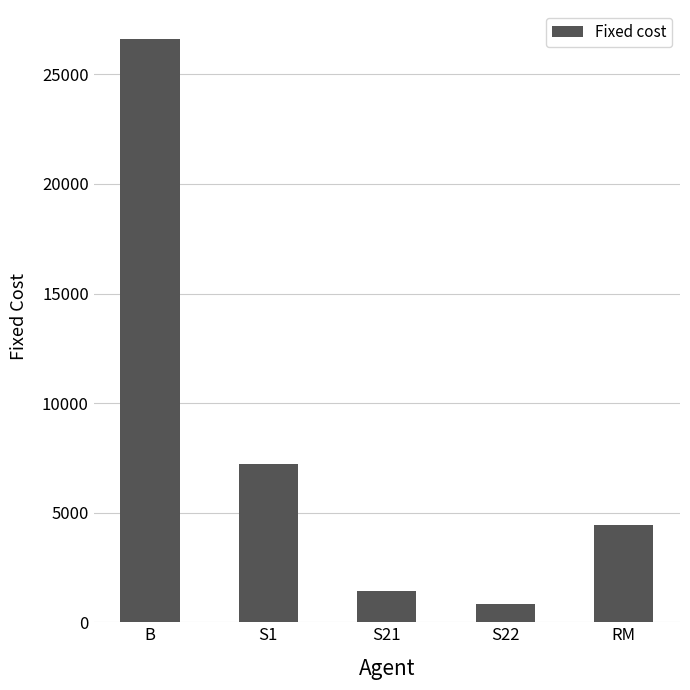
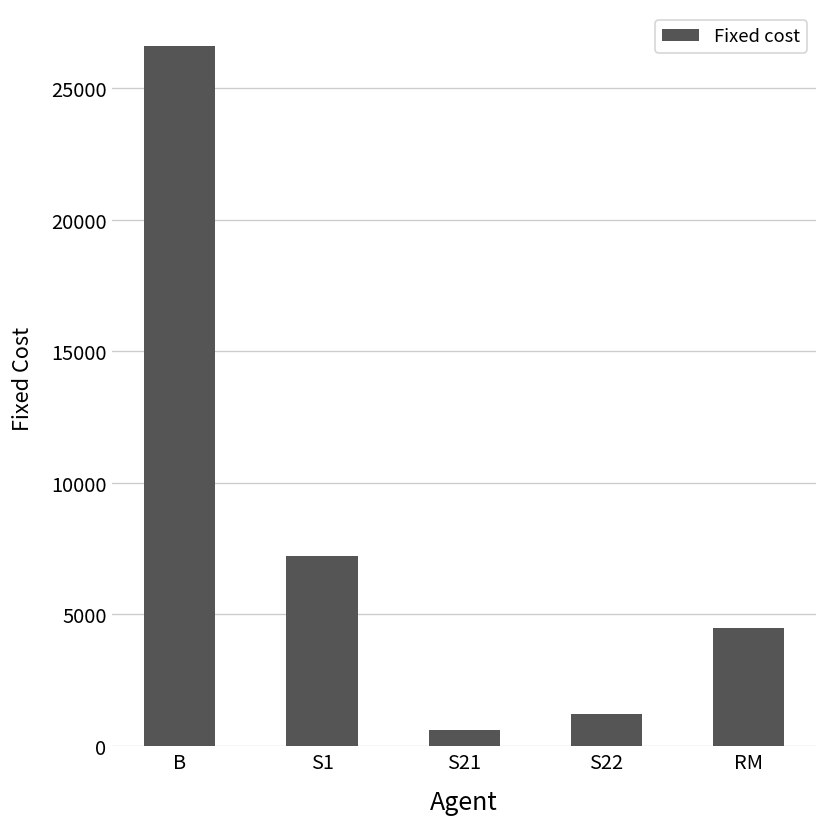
S21: 1400 -> 600
S22: 800 -> 1200
